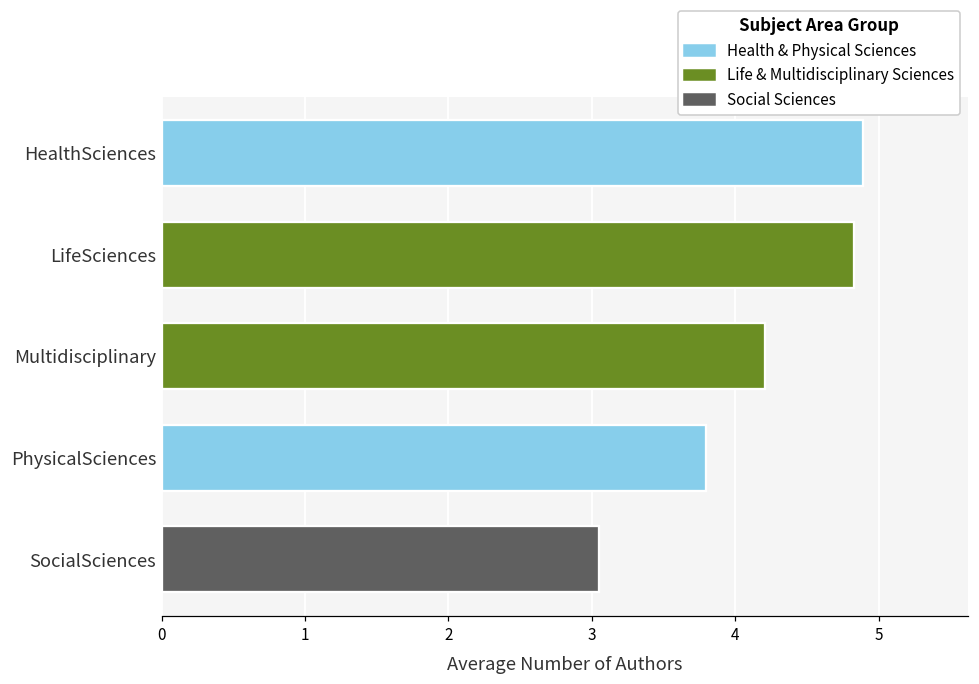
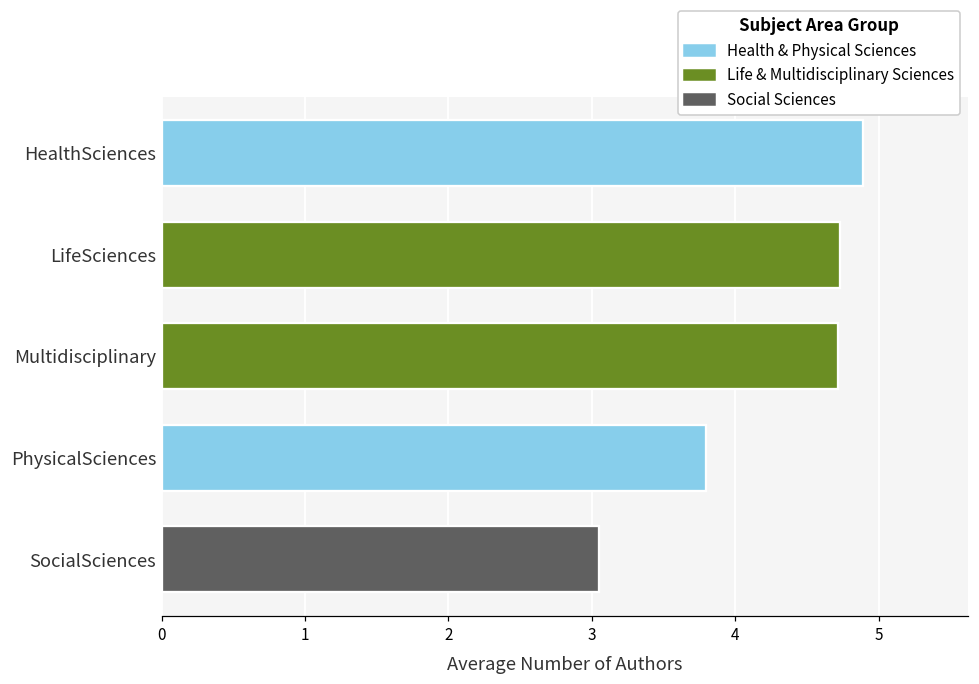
LifeSciences: 4.83 -> 4.73
Multidisciplinary: 4.21 -> 4.72
